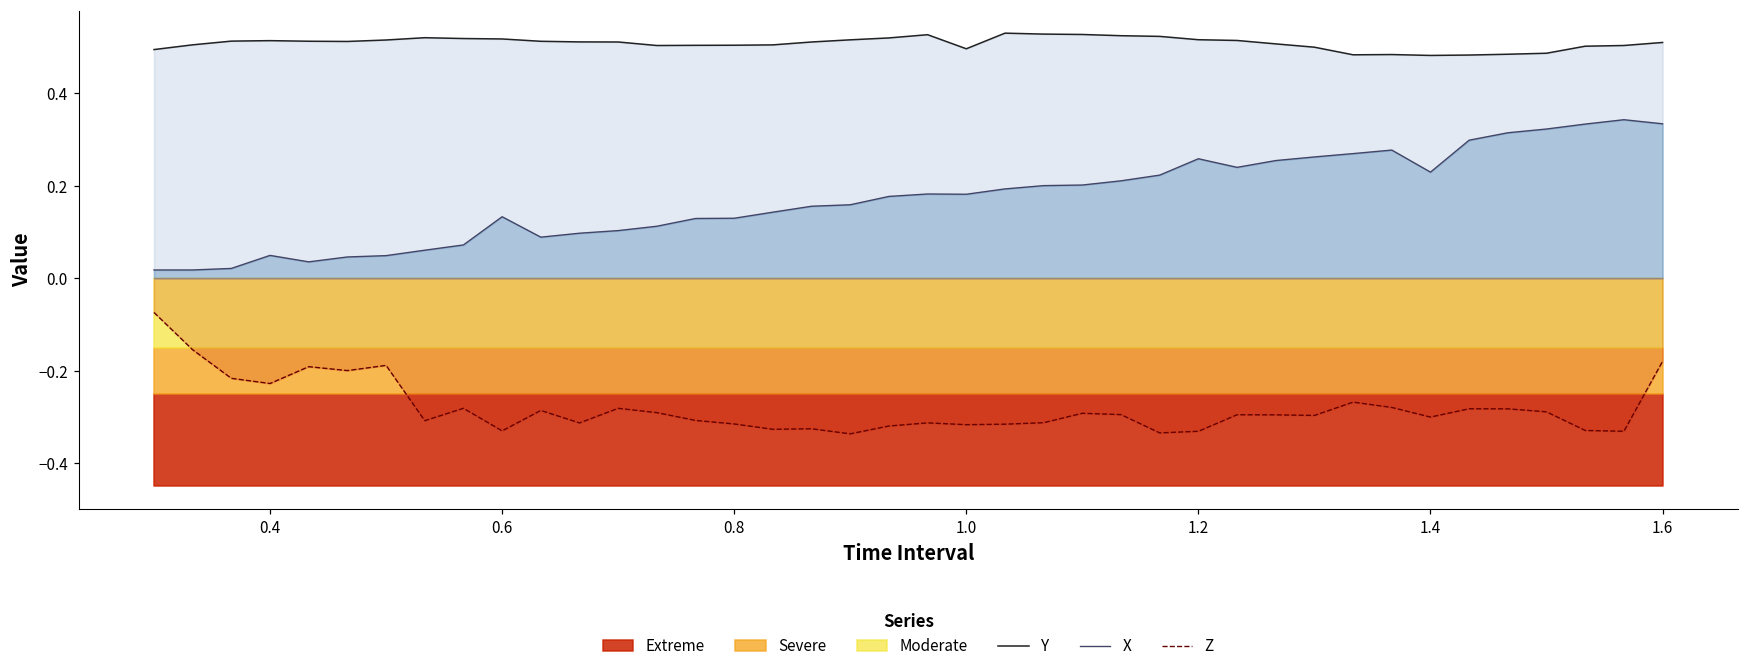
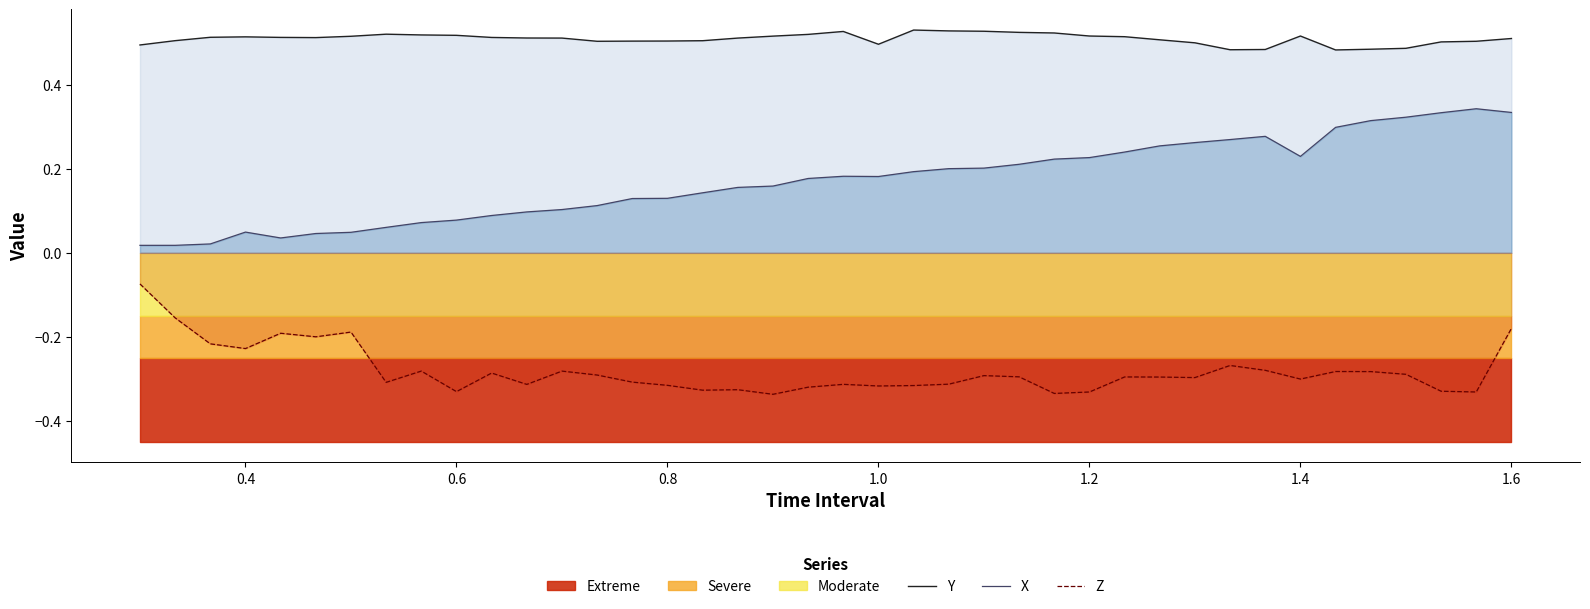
X, 0.6: 0.13 -> 0.08
X, 1.2: 0.26 -> 0.23
Y, 1.4: 0.48 -> 0.52
